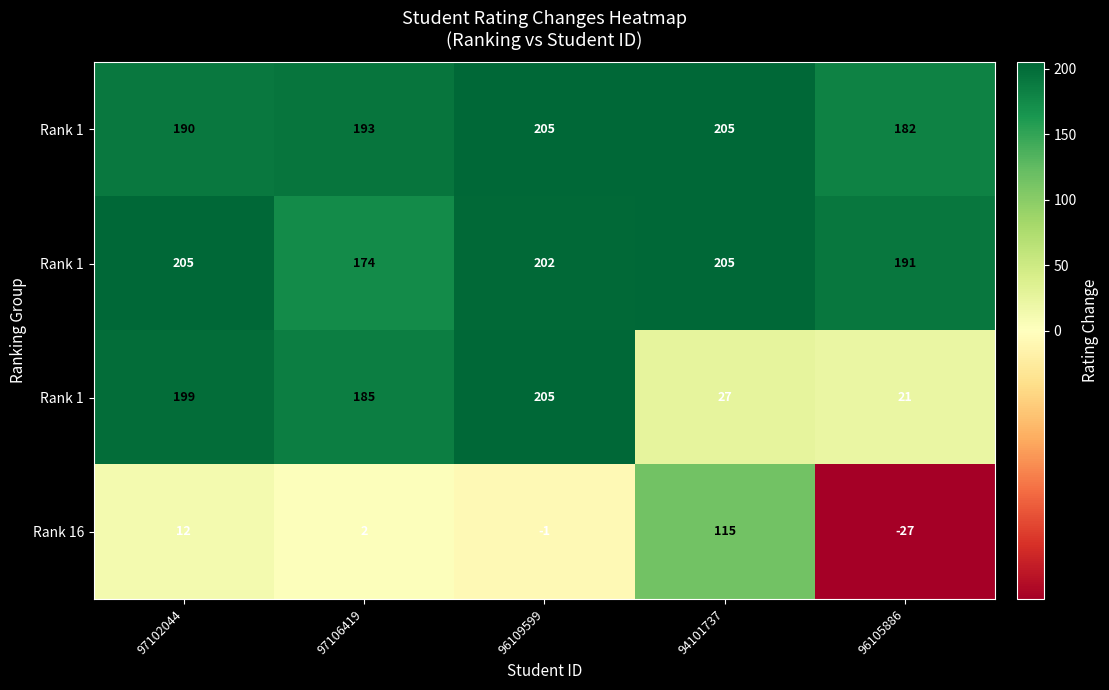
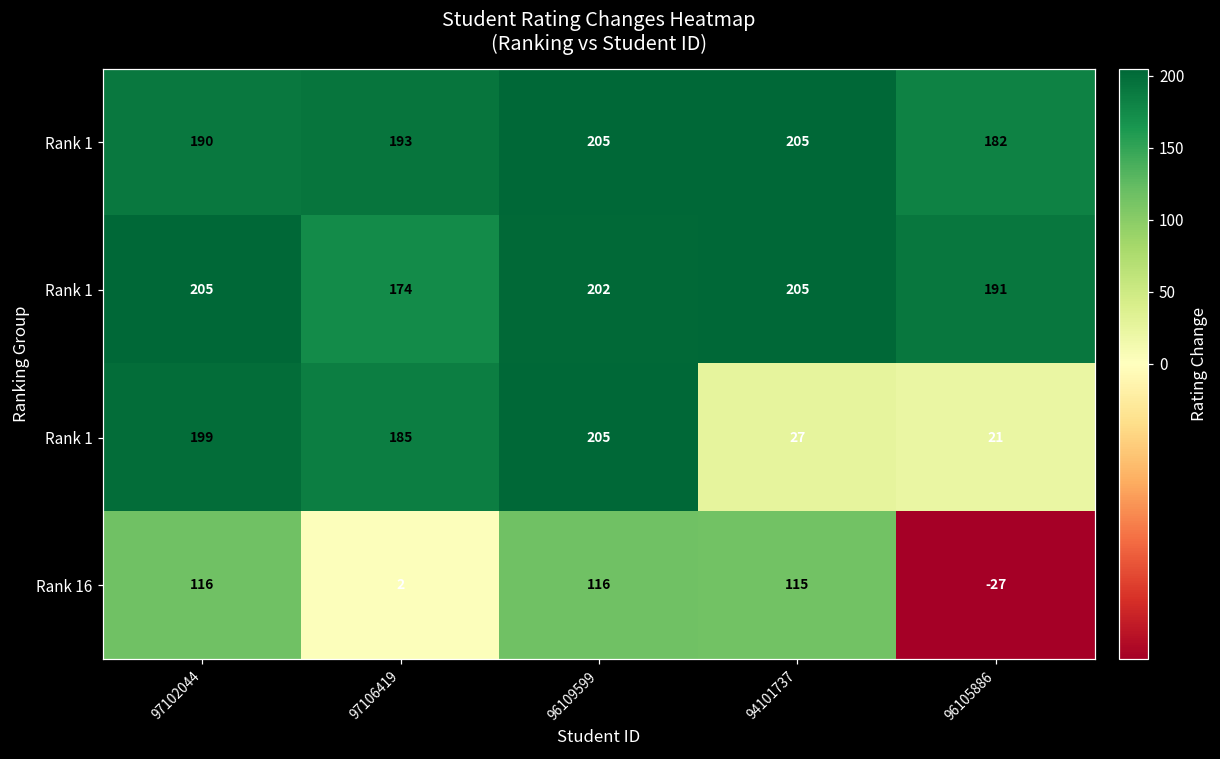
Rank 16, 97102044: 12 -> 116
Rank 16, 96109599: -1 -> 116
